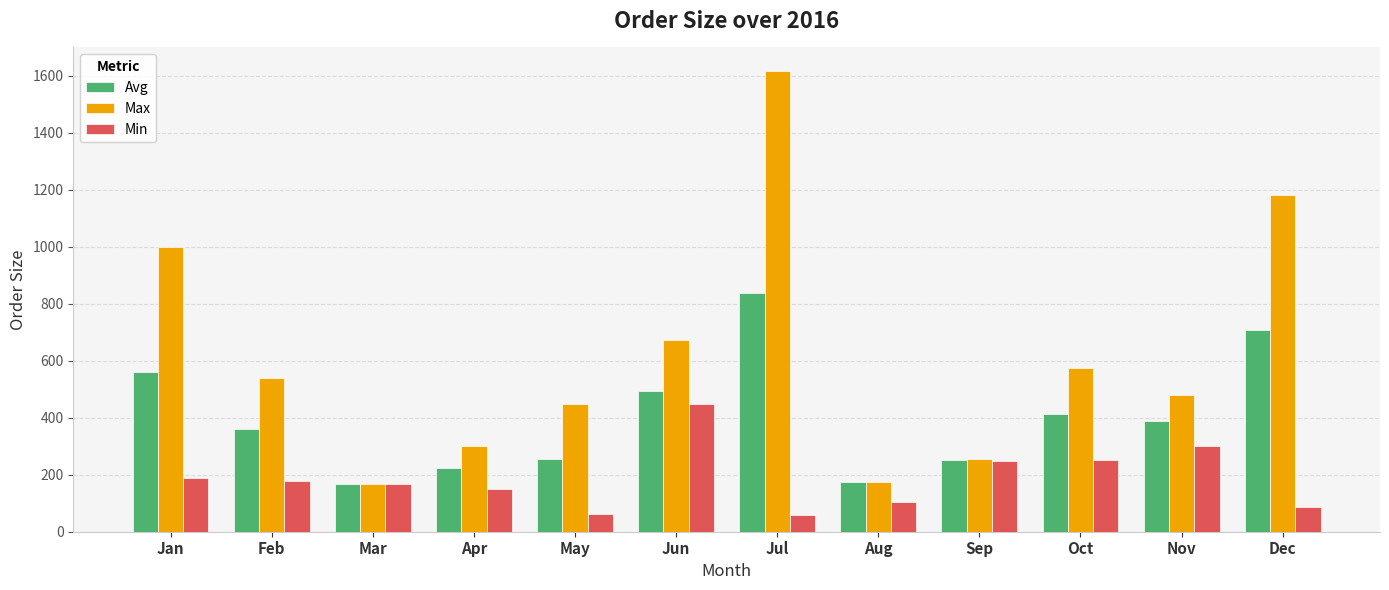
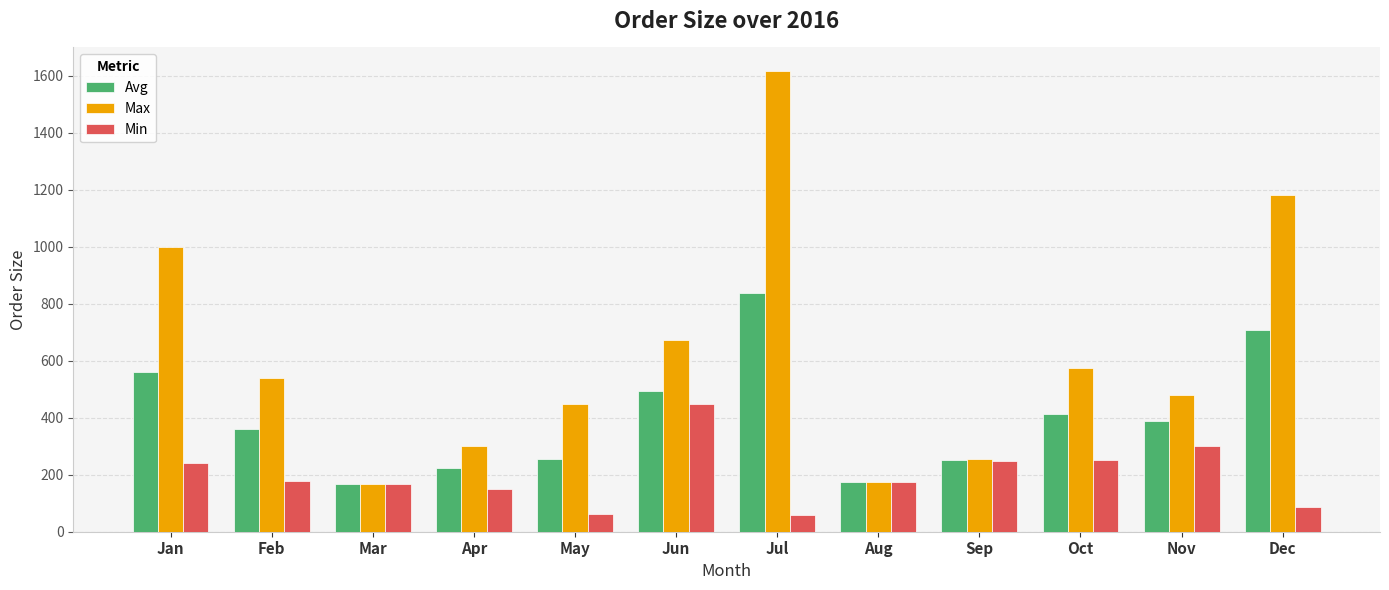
Min, Jan: 190 -> 240
Min, Aug: 100 -> 170
